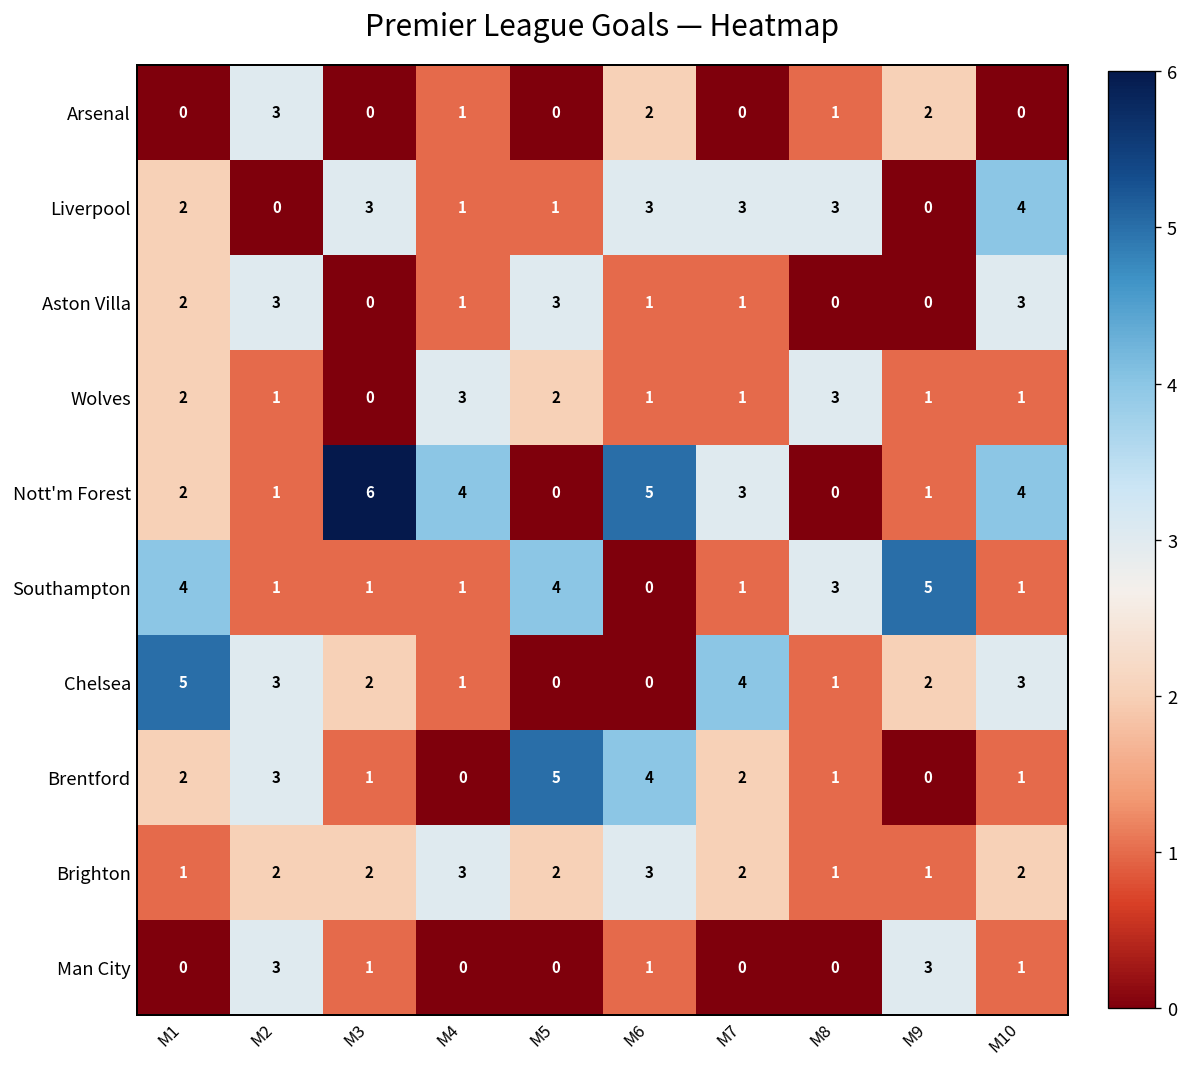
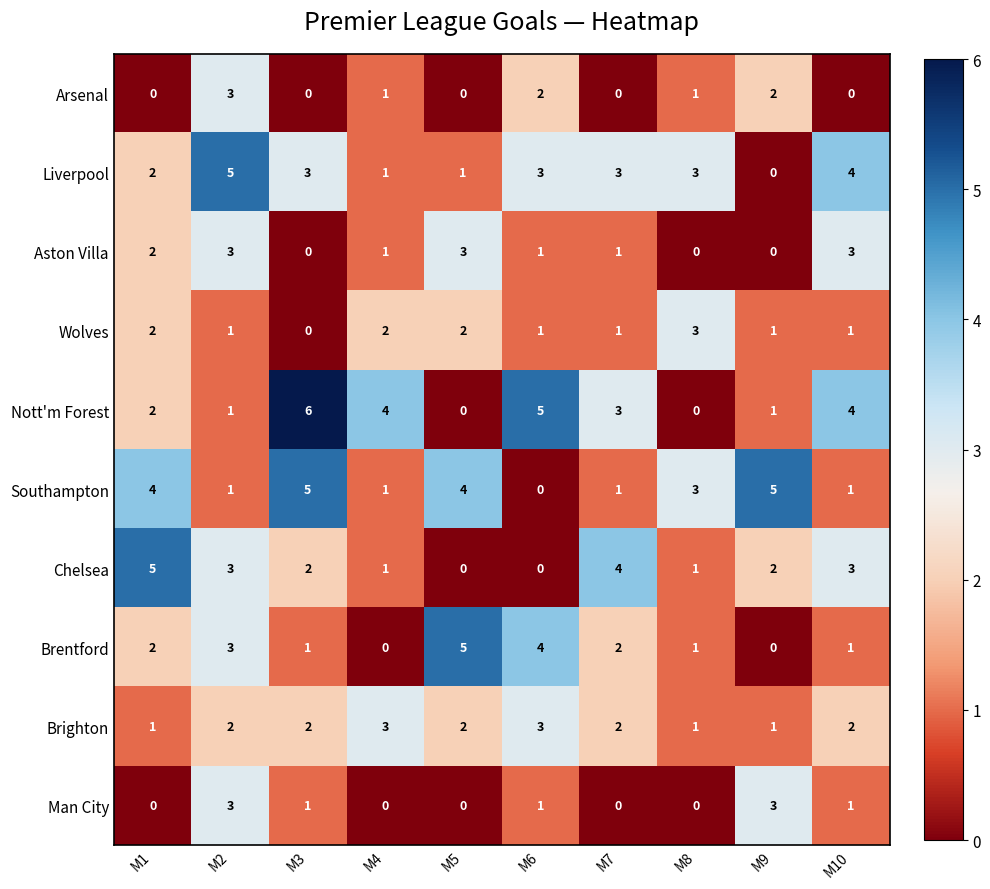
Liverpool, M2: 0 -> 5
Wolves, M4: 3 -> 2
Southampton, M3: 1 -> 5
